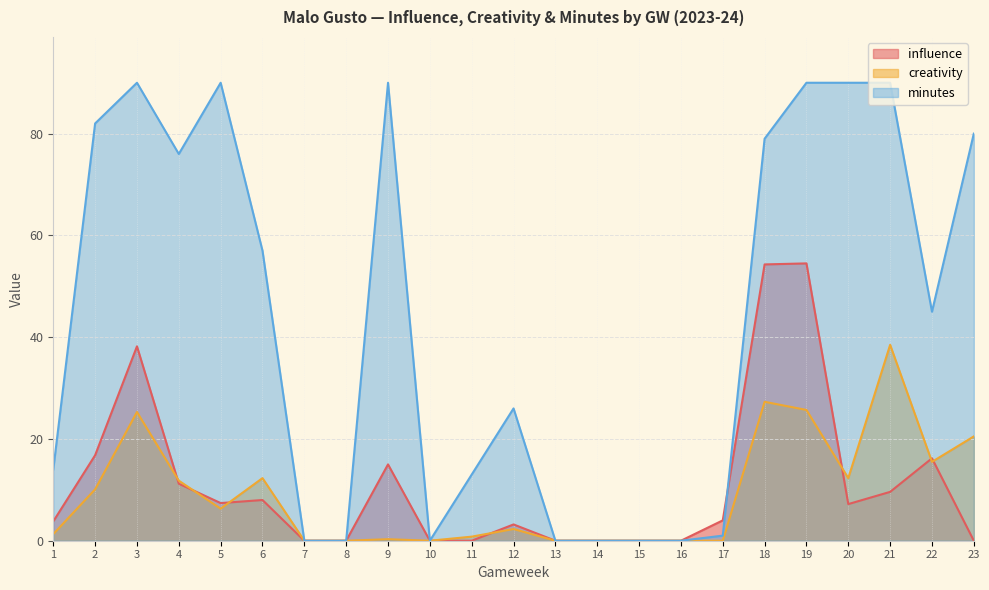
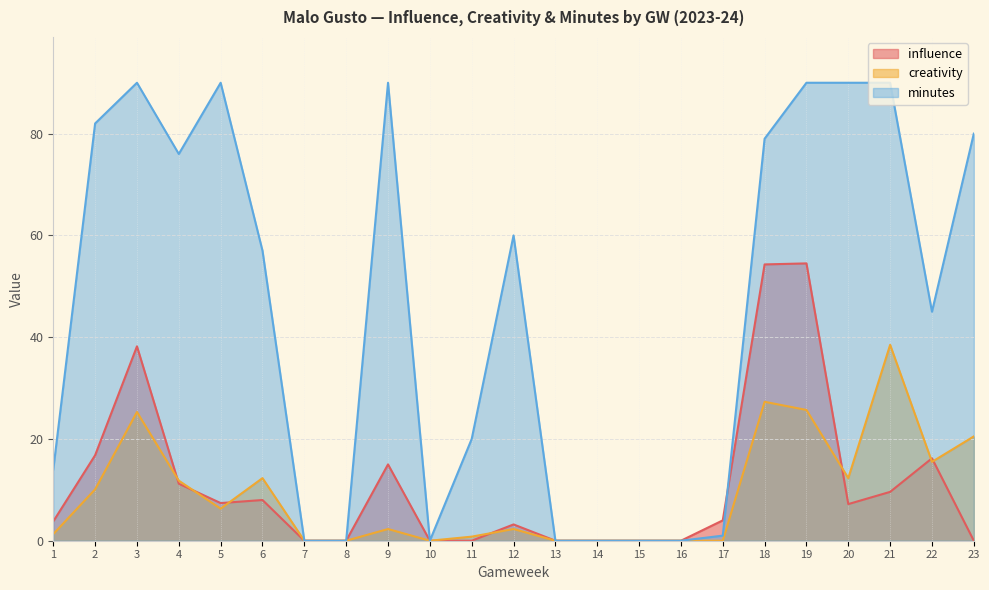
creativity, 9: 0 -> 2
minutes, 11: 13 -> 20
minutes, 12: 26 -> 60
